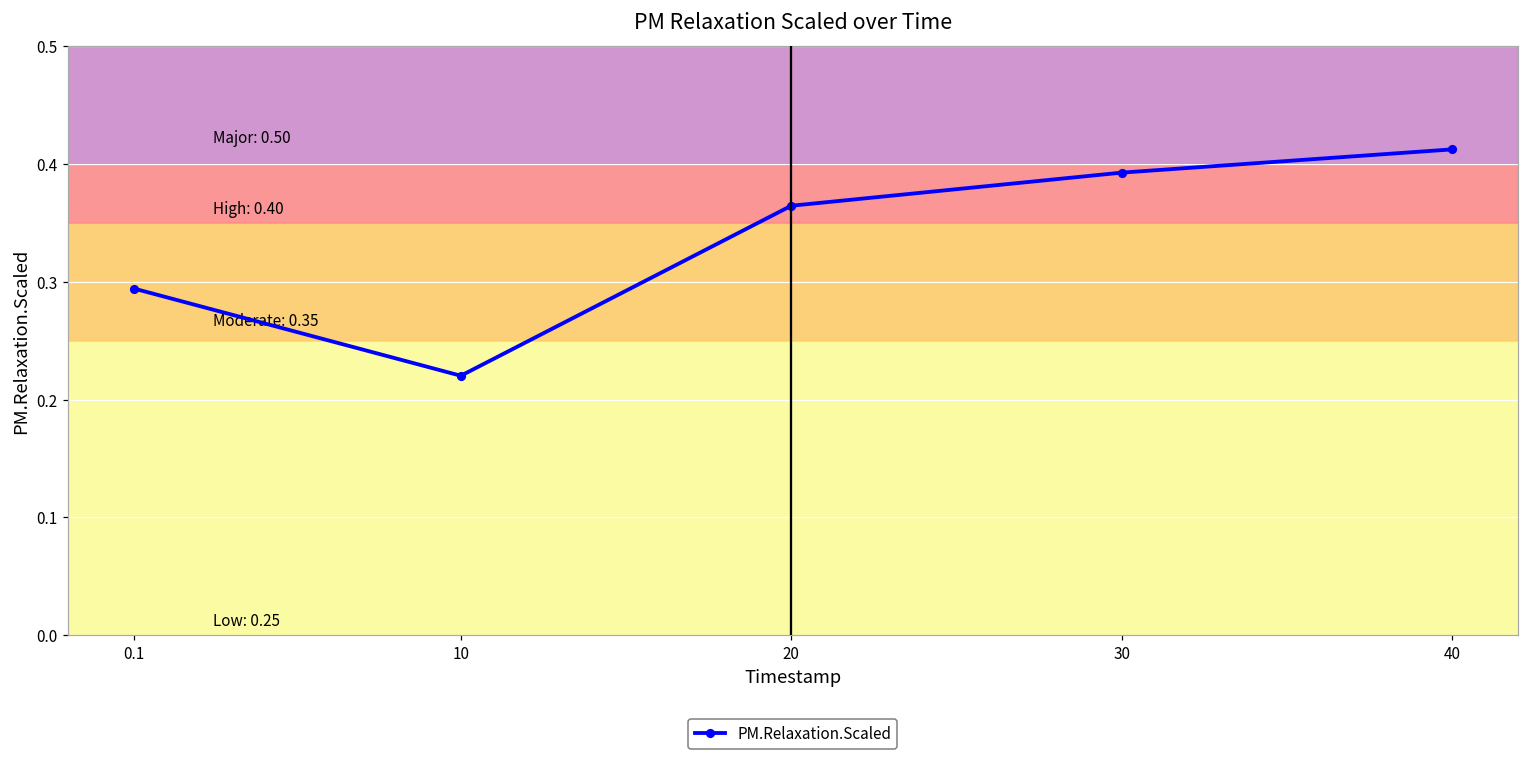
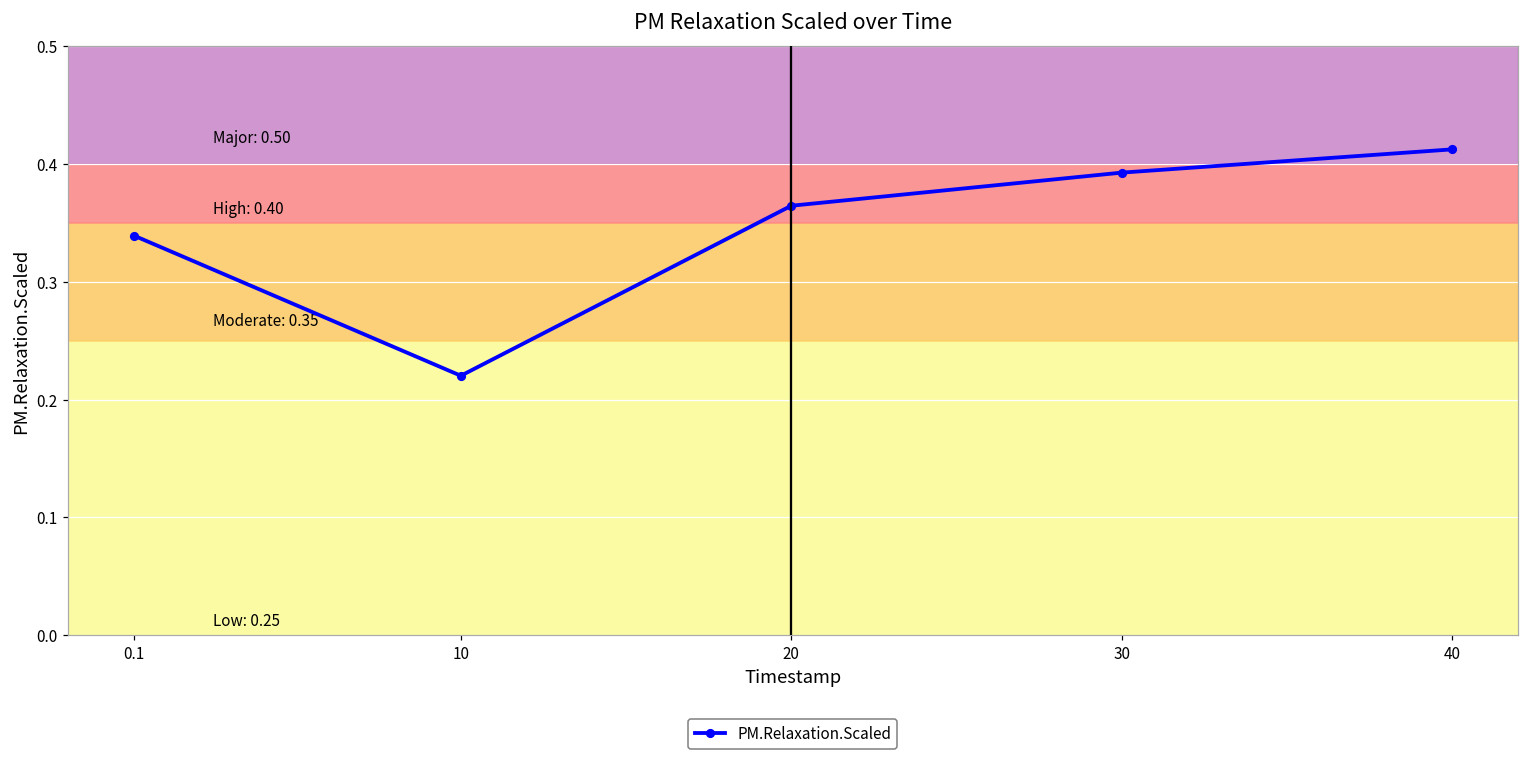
0.1: 0.294 -> 0.339
